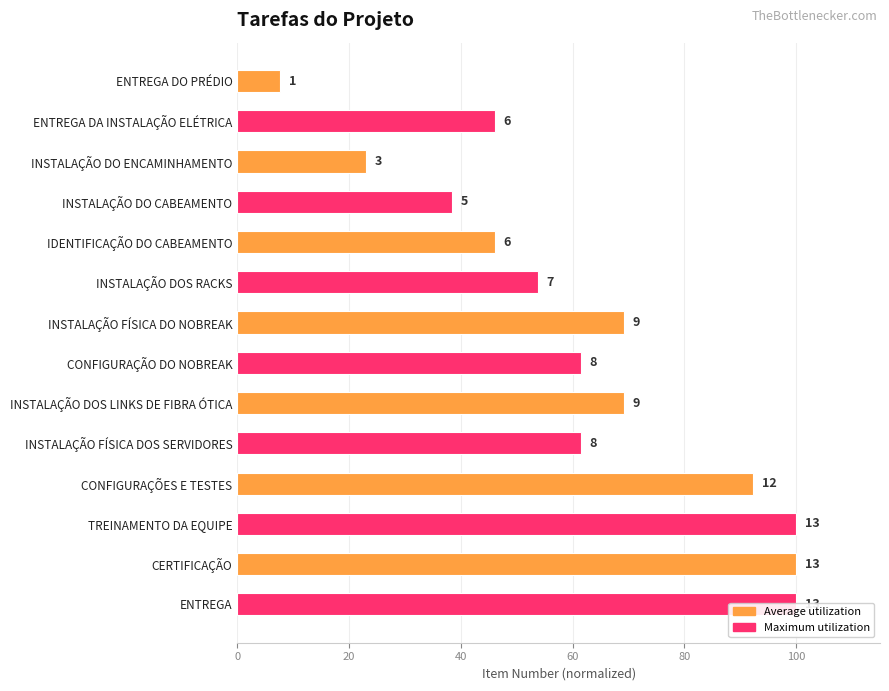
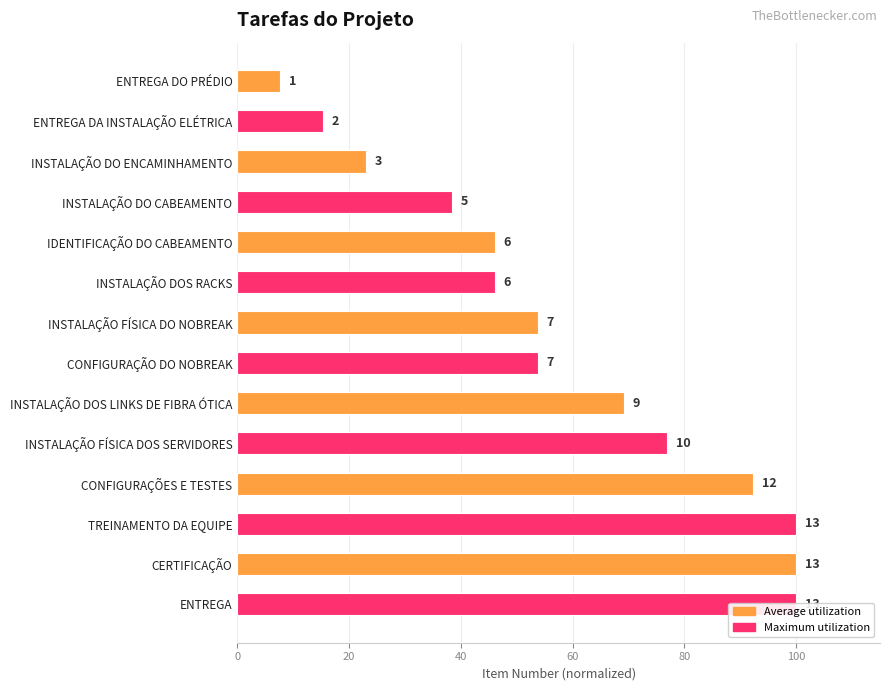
ENTREGA DA INSTALAÇÃO ELÉTRICA: 6 -> 2
INSTALAÇÃO DOS RACKS: 7 -> 6
INSTALAÇÃO FÍSICA DO NOBREAK: 9 -> 7
CONFIGURAÇÃO DO NOBREAK: 8 -> 7
INSTALAÇÃO FÍSICA DOS SERVIDORES: 8 -> 10
